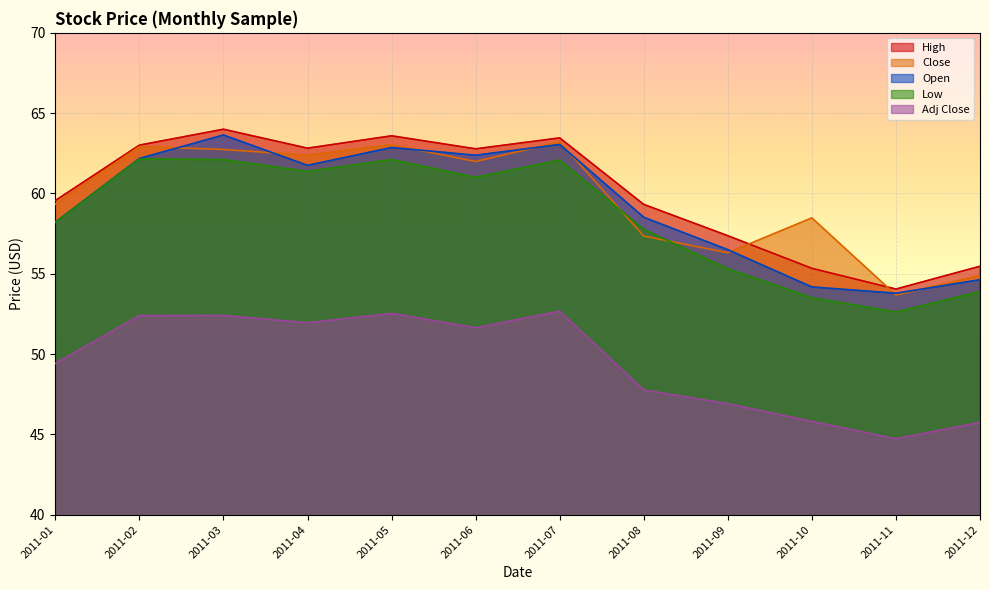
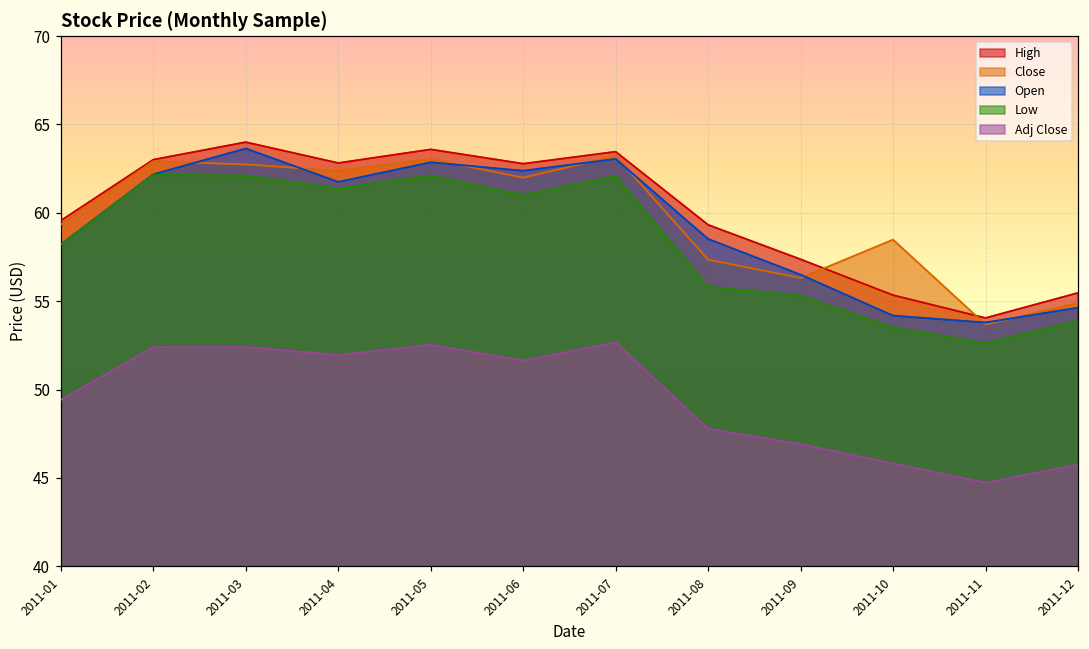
Low, 2011-08: 57.8 -> 55.8
